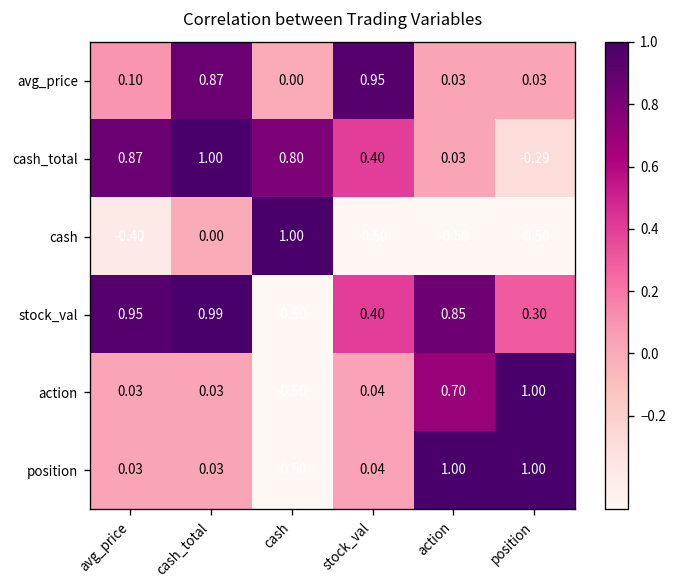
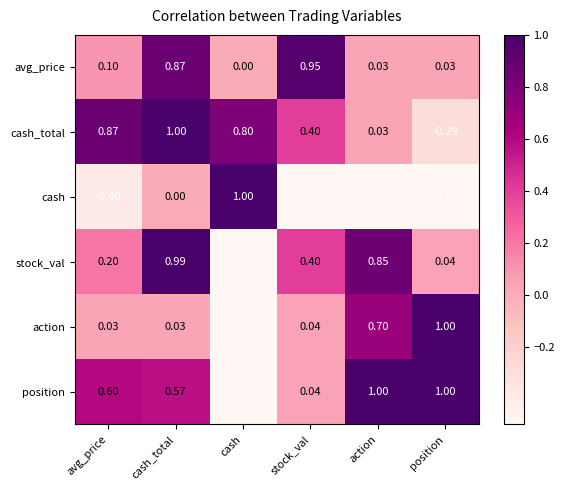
stock_val, avg_price: 0.95 -> 0.20
stock_val, position: 0.30 -> 0.04
position, avg_price: 0.03 -> 0.60
position, cash_total: 0.03 -> 0.57
